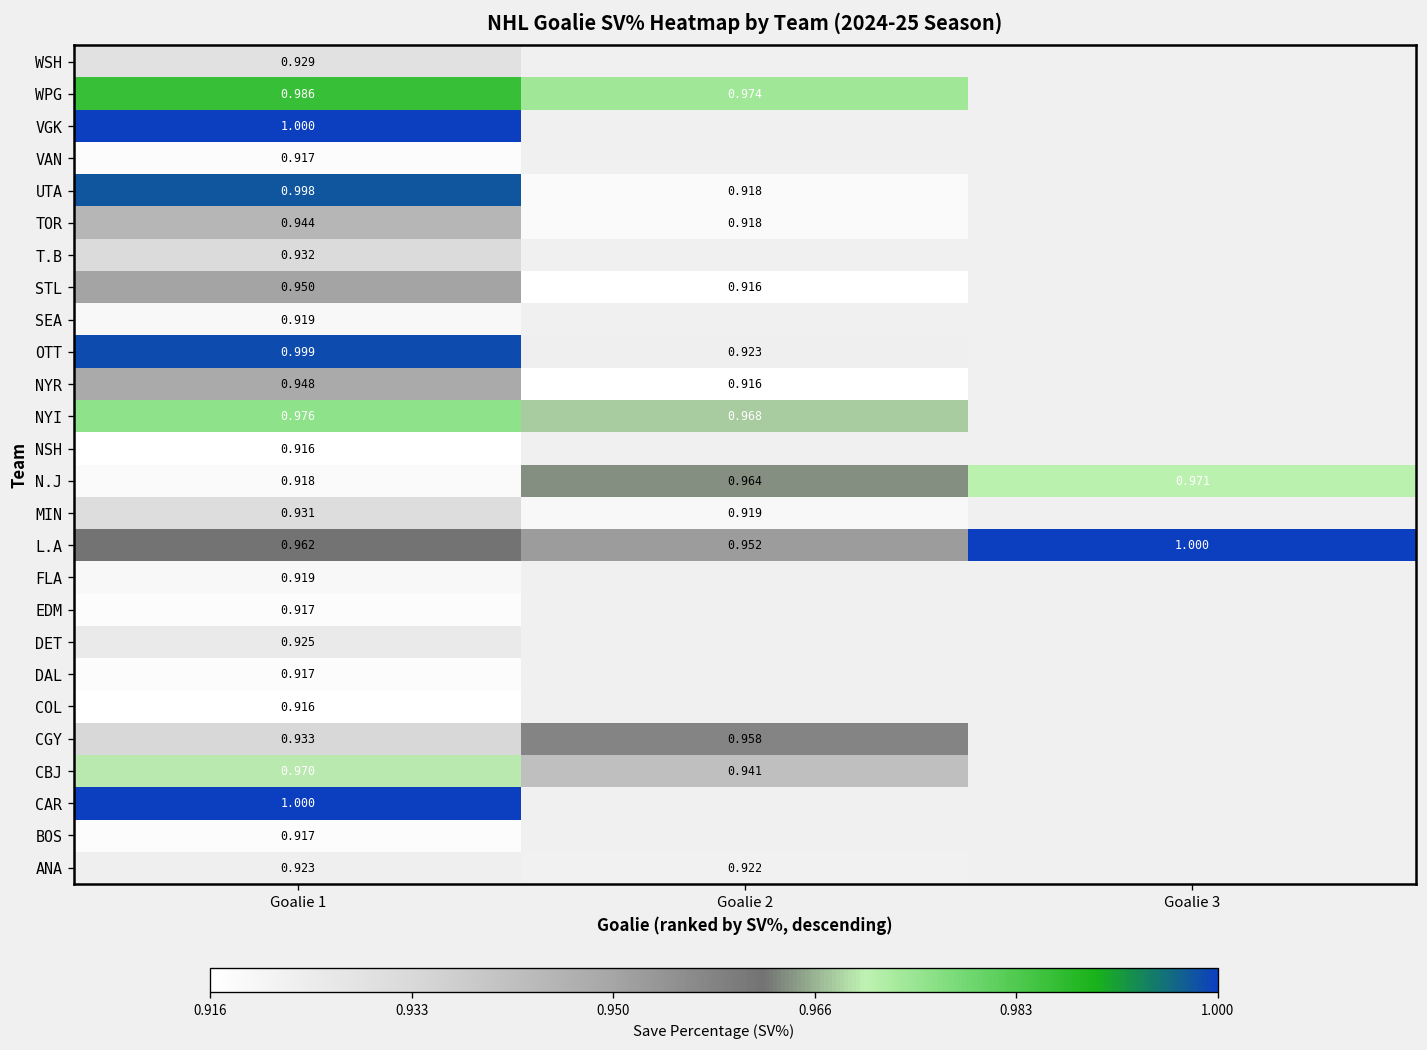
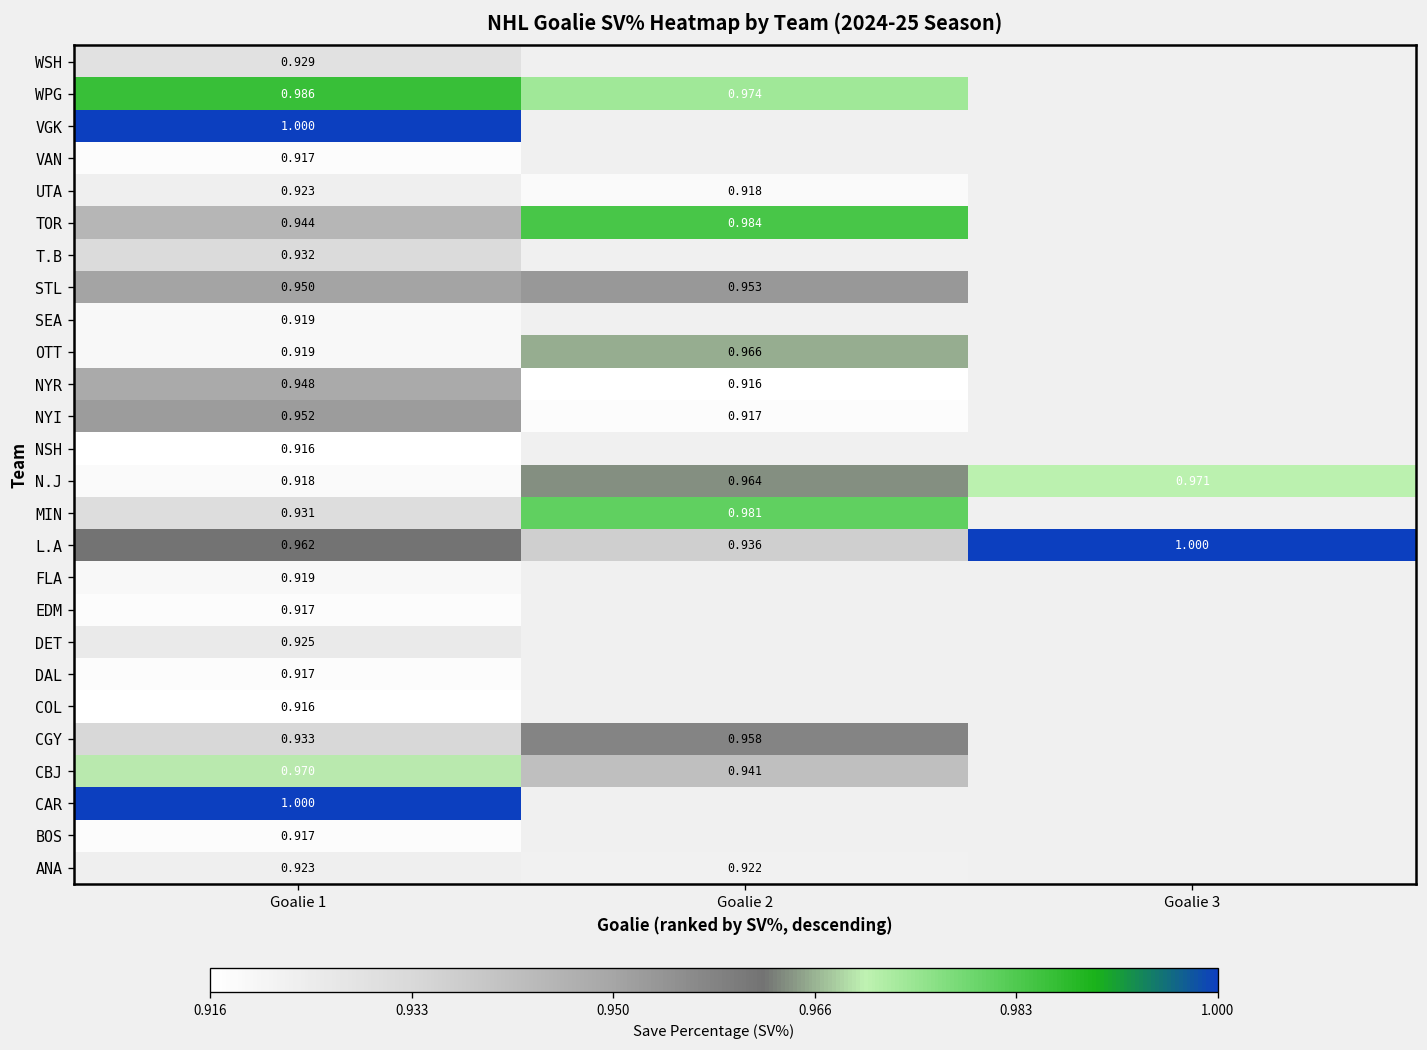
UTA, Goalie 1: 0.998 -> 0.923
TOR, Goalie 2: 0.918 -> 0.984
STL, Goalie 2: 0.916 -> 0.953
OTT, Goalie 1: 0.999 -> 0.919
OTT, Goalie 2: 0.923 -> 0.966
NYI, Goalie 1: 0.976 -> 0.952
NYI, Goalie 2: 0.968 -> 0.917
MIN, Goalie 2: 0.919 -> 0.981
L.A, Goalie 2: 0.952 -> 0.936
